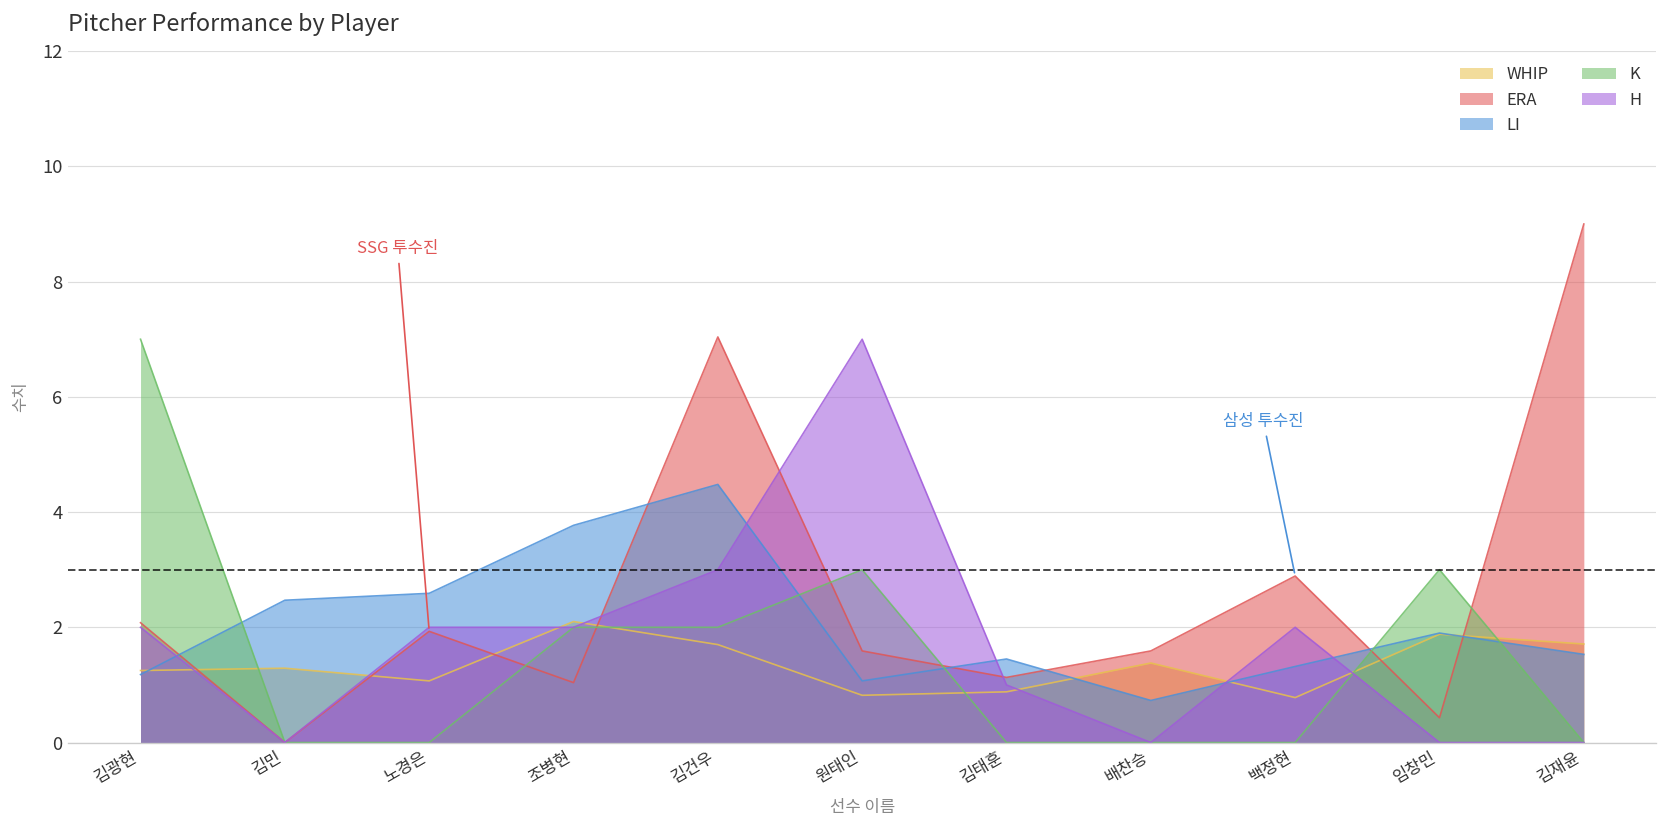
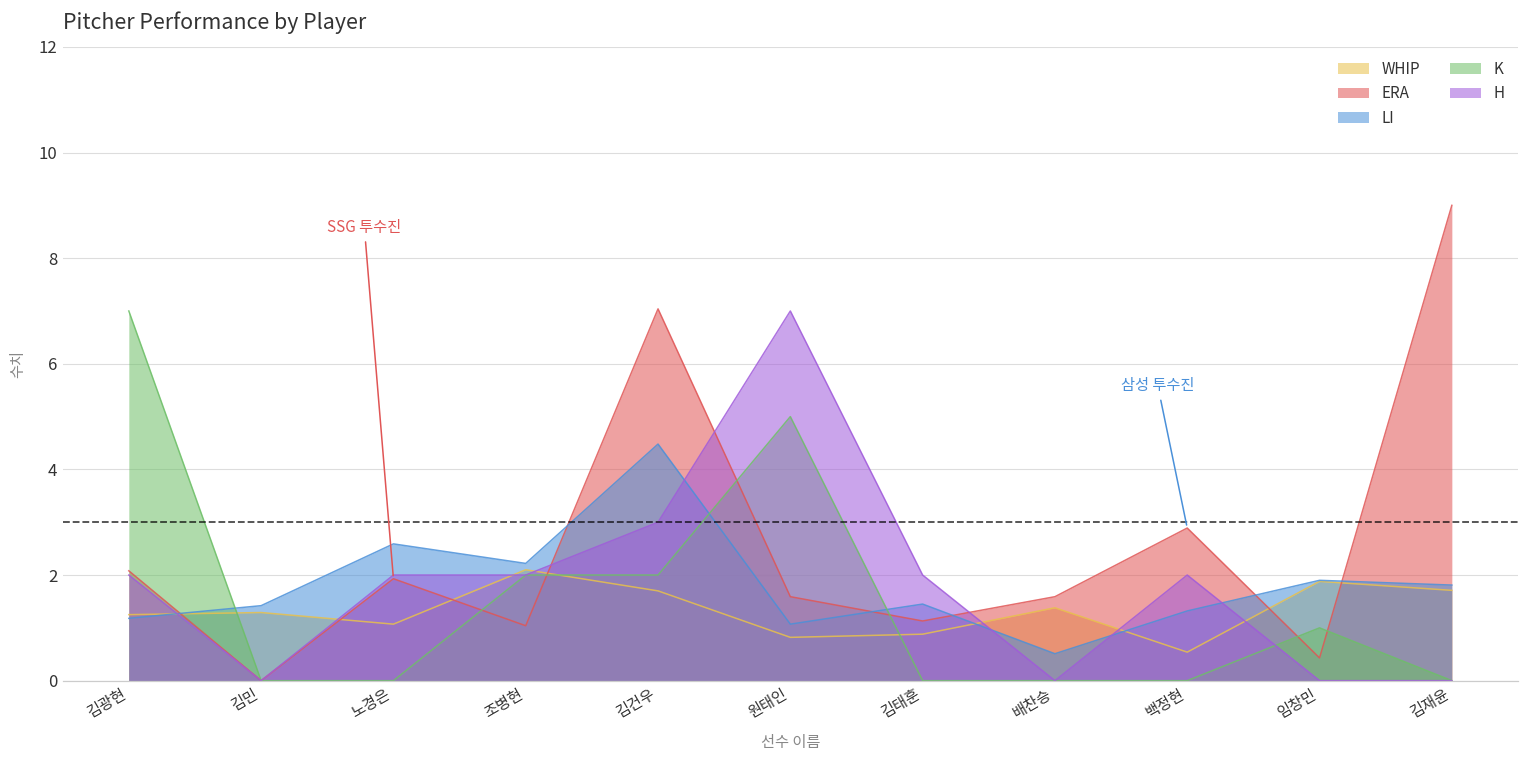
LI, 김민: 2.5 -> 1.4
LI, 조병현: 3.8 -> 2.2
K, 원태인: 3 -> 5
H, 김태훈: 1 -> 2
LI, 배찬승: 0.7 -> 0.5
WHIP, 백정현: 0.8 -> 0.5
K, 임창민: 3 -> 1
LI, 김재윤: 1.5 -> 1.8
